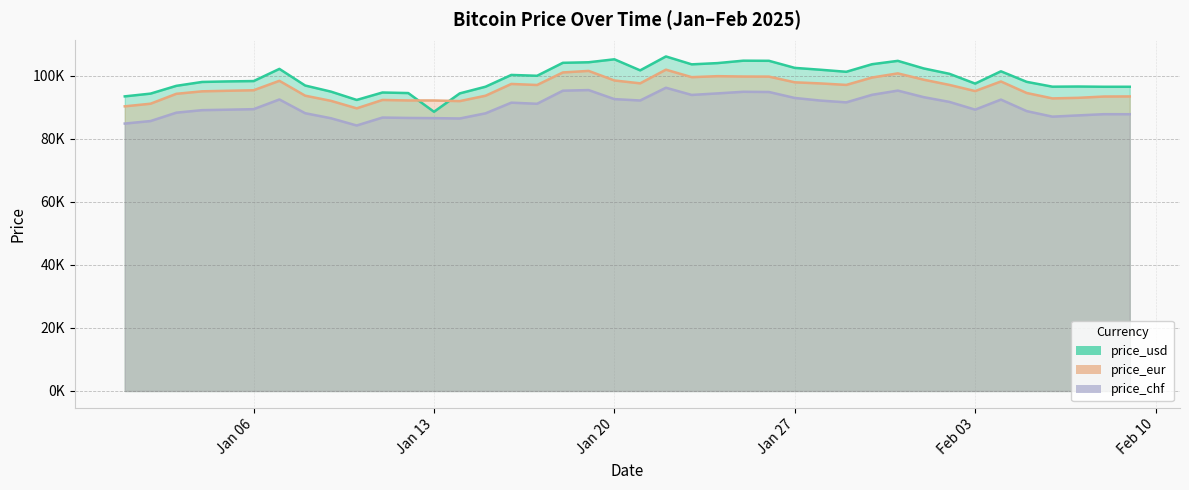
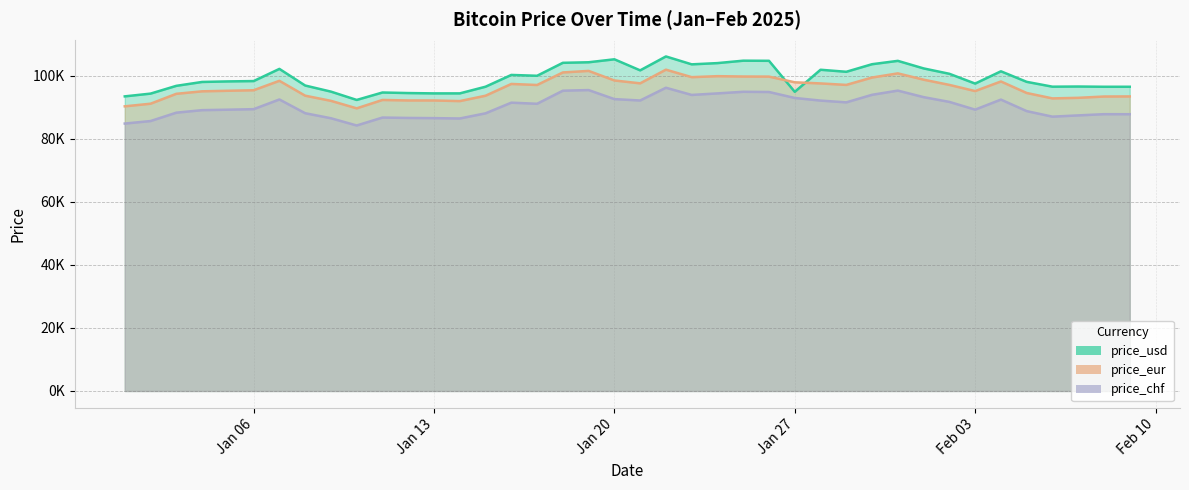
price_usd, Jan 13: 89000 -> 94000
price_usd, Jan 27: 103000 -> 95000
